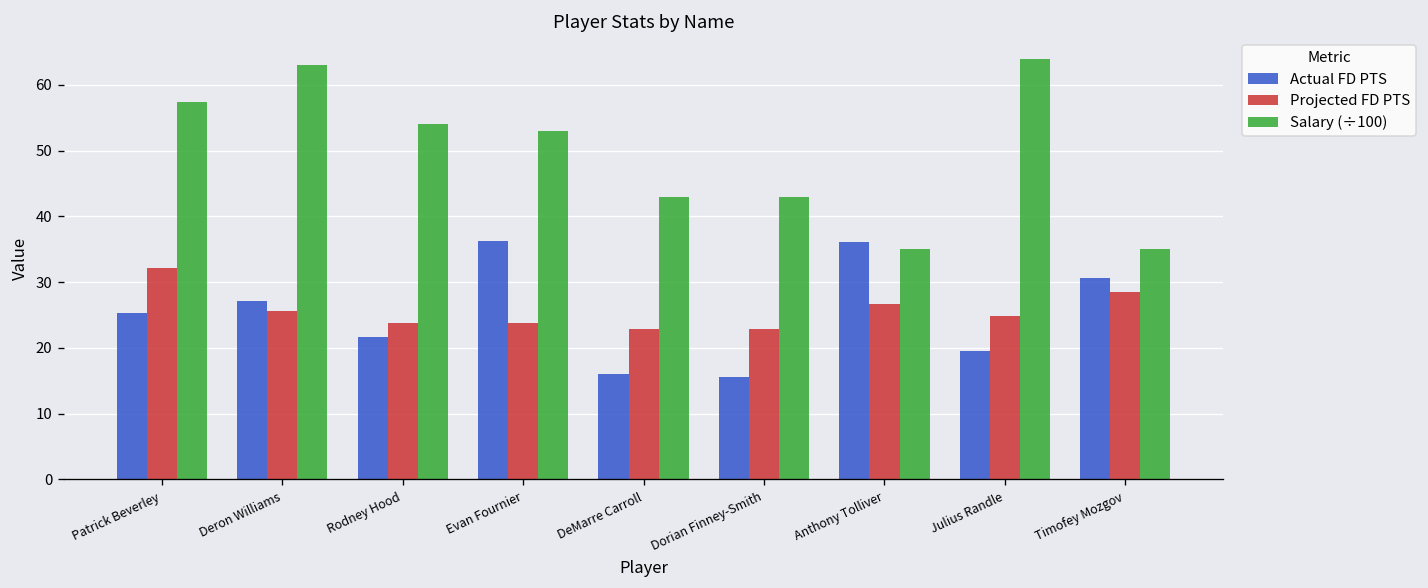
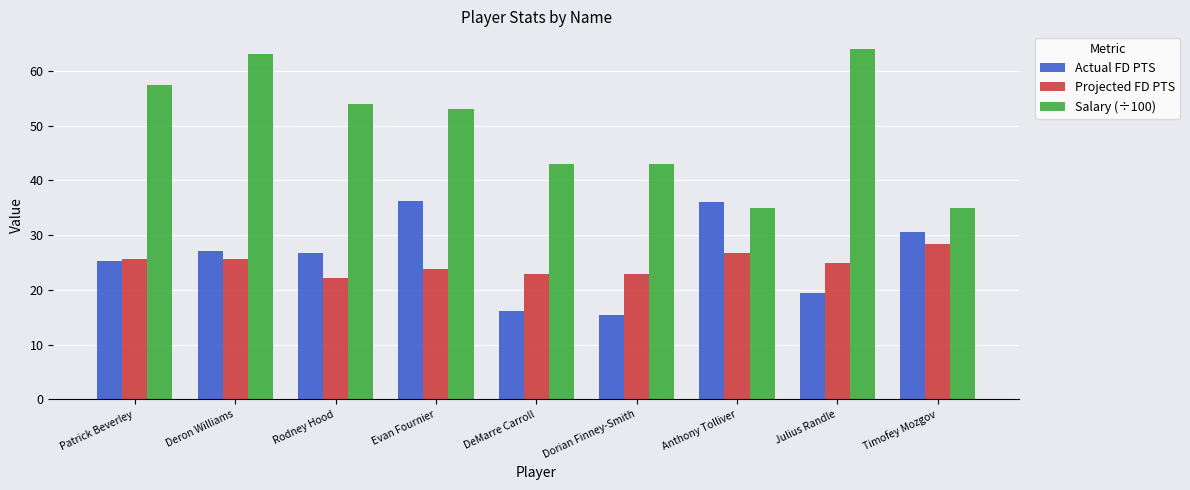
Projected FD PTS, Patrick Beverley: 32 -> 26
Actual FD PTS, Rodney Hood: 22 -> 27
Projected FD PTS, Rodney Hood: 24 -> 22
